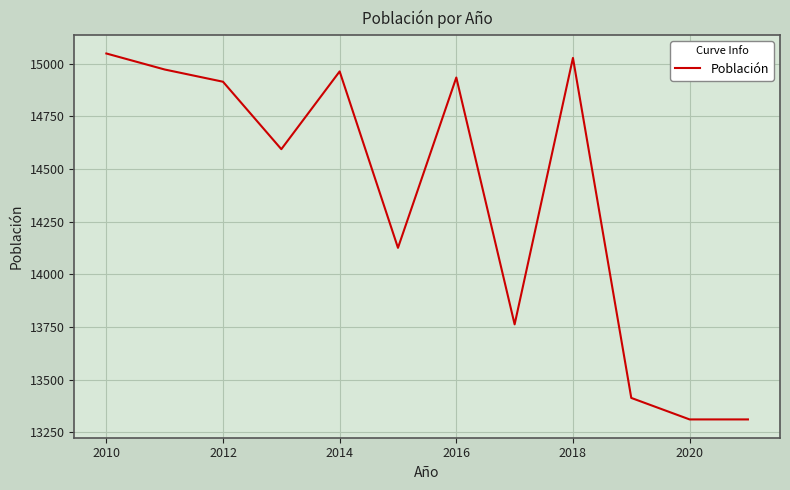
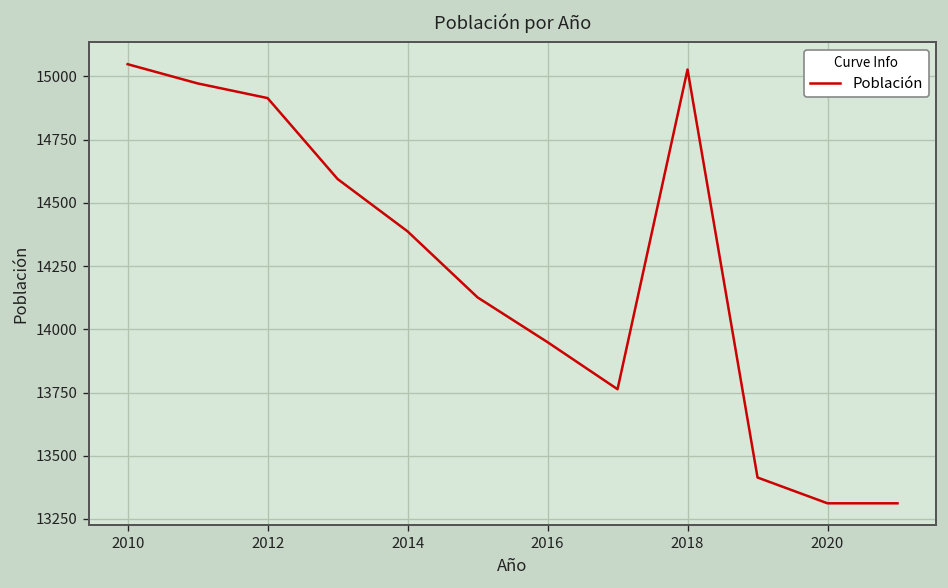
2014: 14960 -> 14390
2016: 14930 -> 13950
